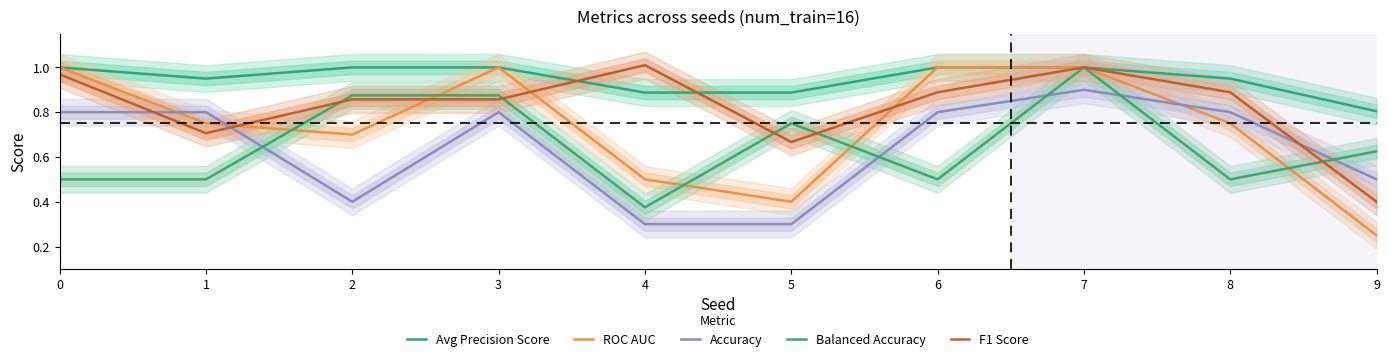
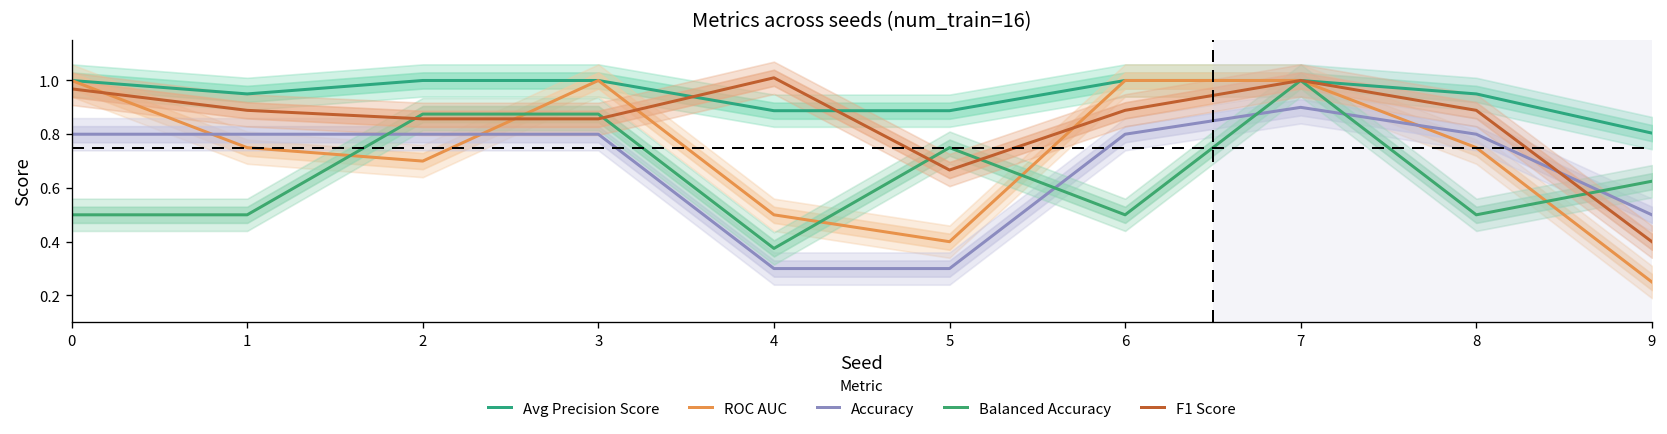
F1 Score, 1: 0.71 -> 0.89
Accuracy, 2: 0.4 -> 0.8
